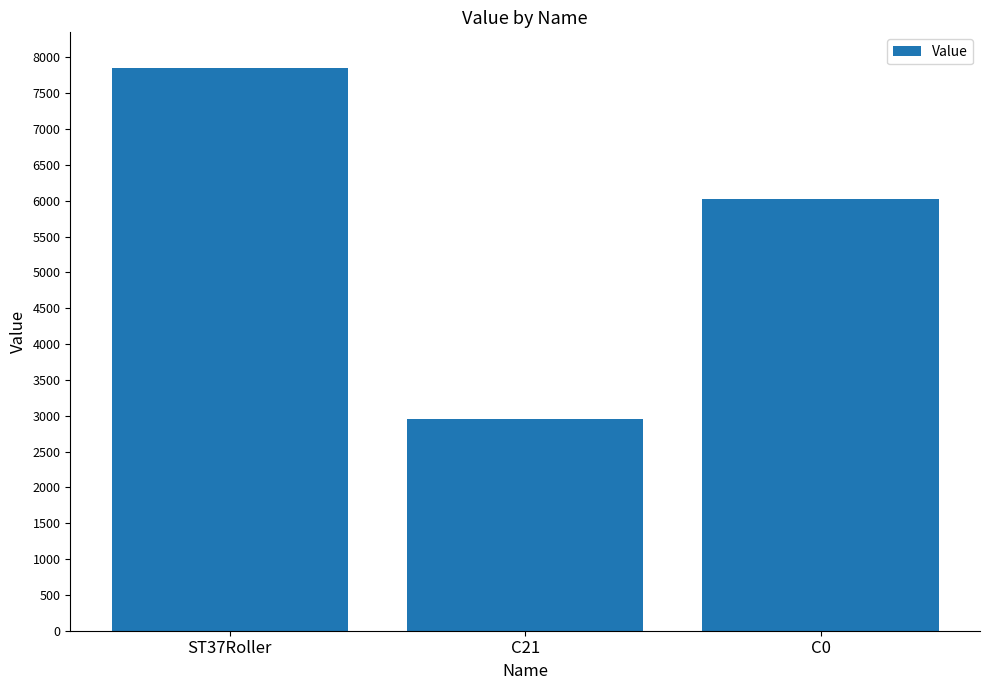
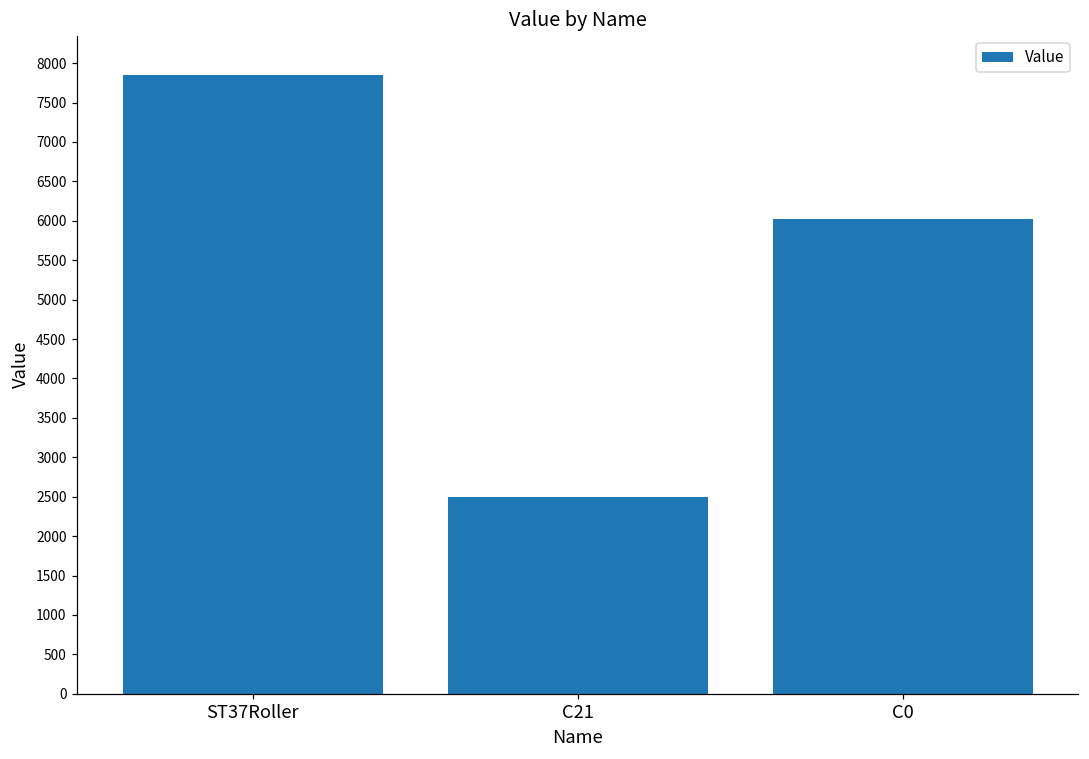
C21: 2900 -> 2500
